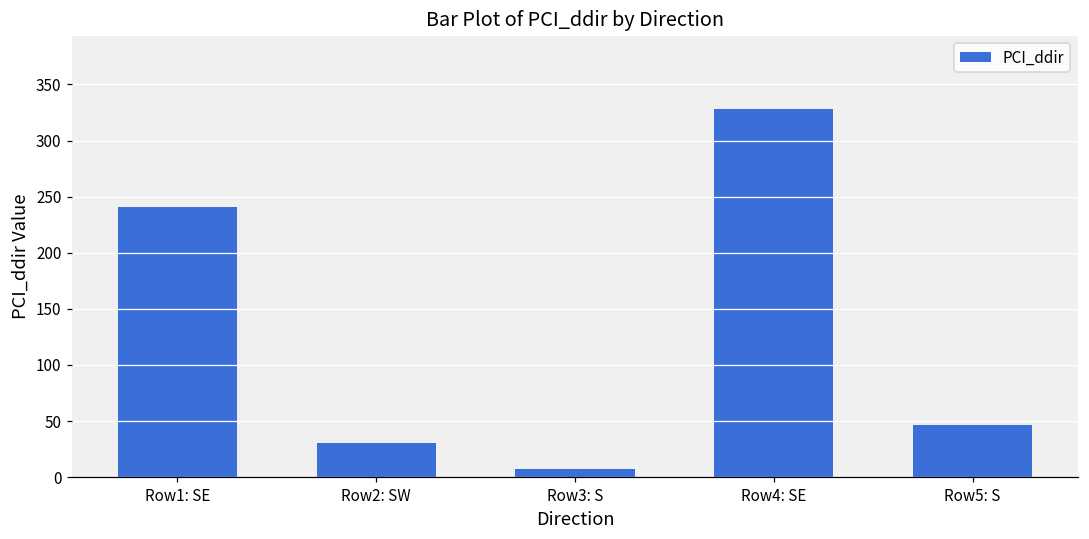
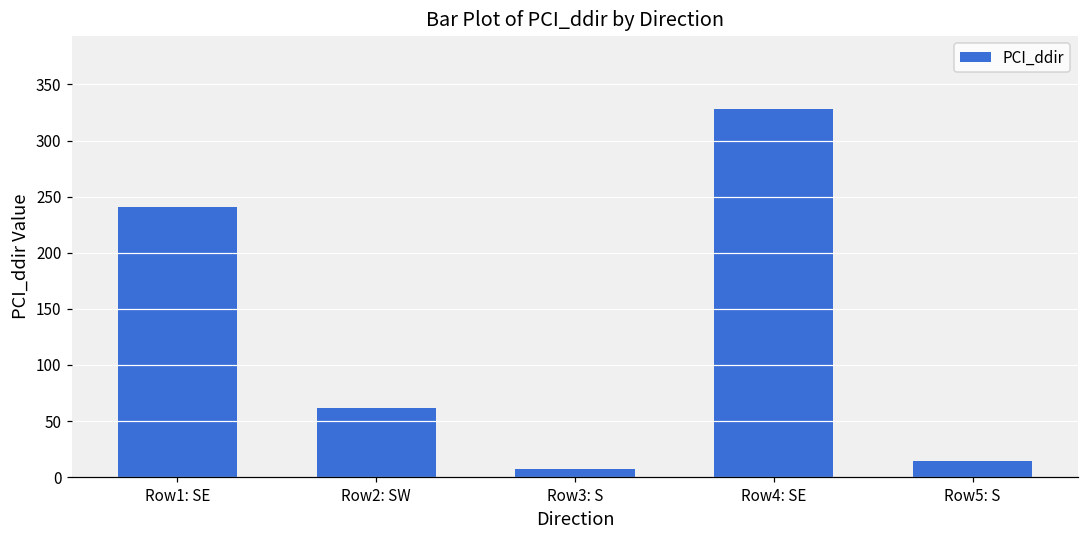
Row2: SW: 30 -> 62
Row5: S: 46 -> 14
